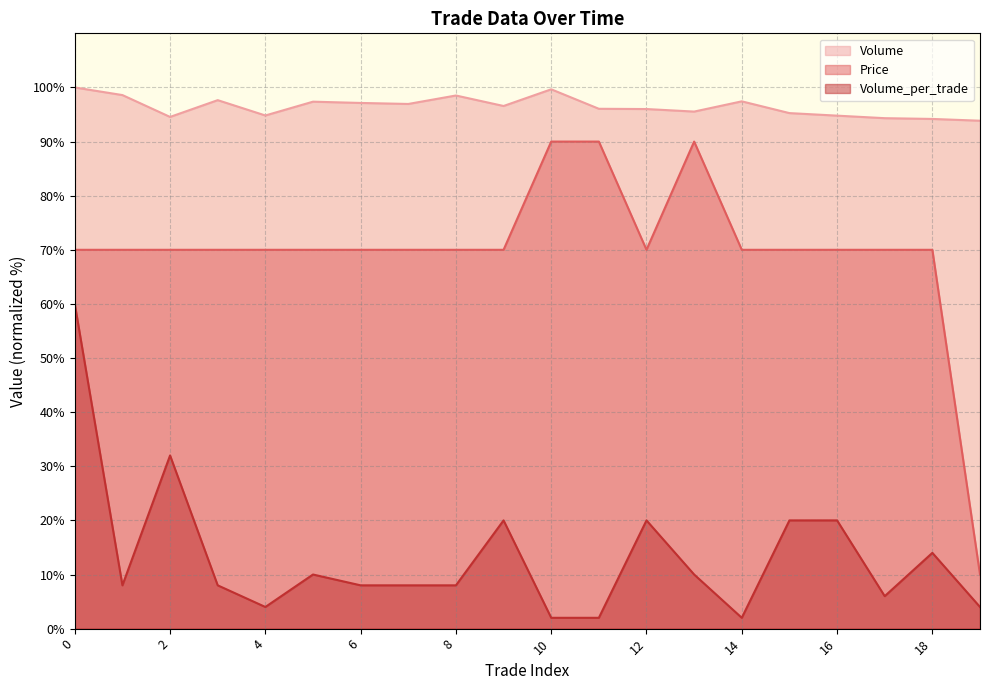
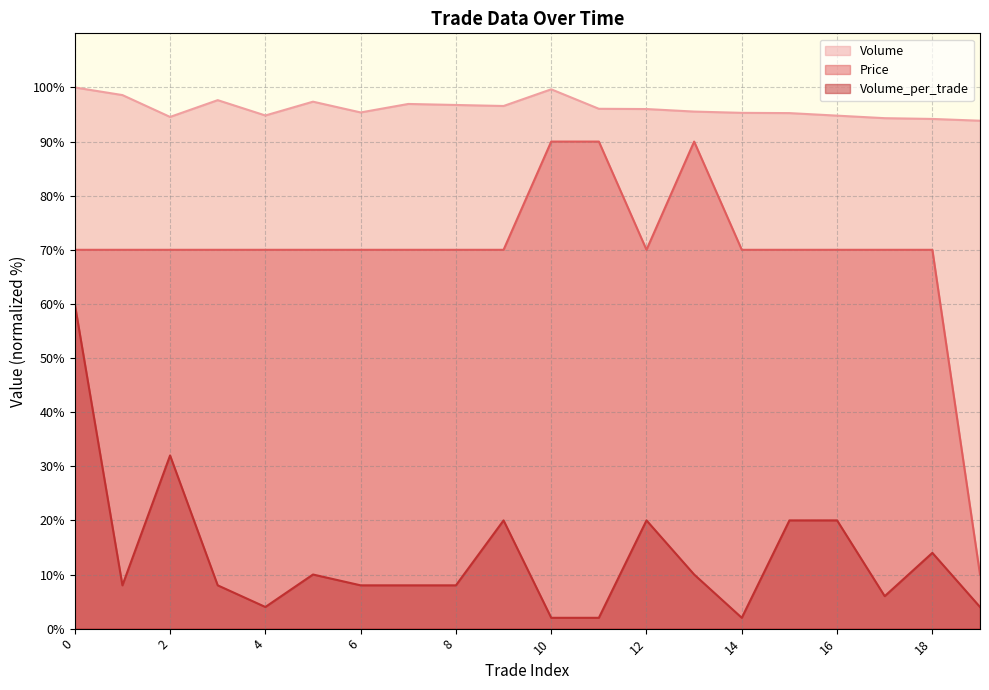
Volume, 6: 97% -> 95%
Volume, 8: 99% -> 97%
Volume, 14: 97% -> 95%
